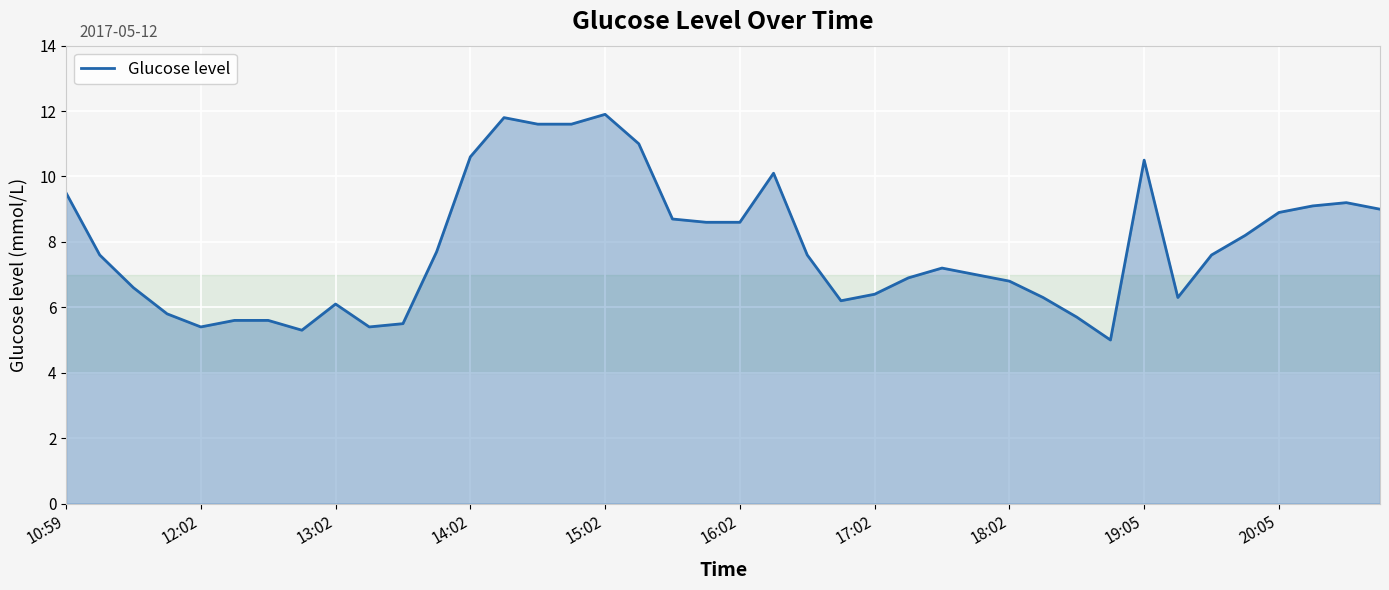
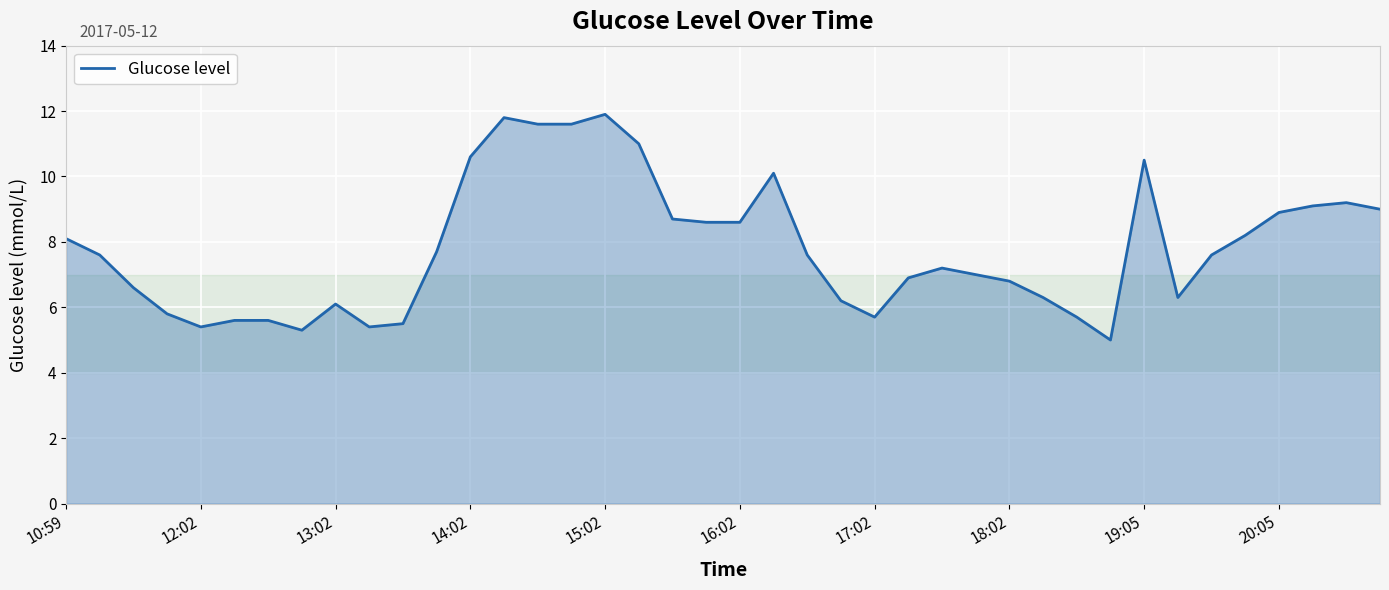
10:59: 9.5 -> 8.1
17:02: 6.4 -> 5.7
